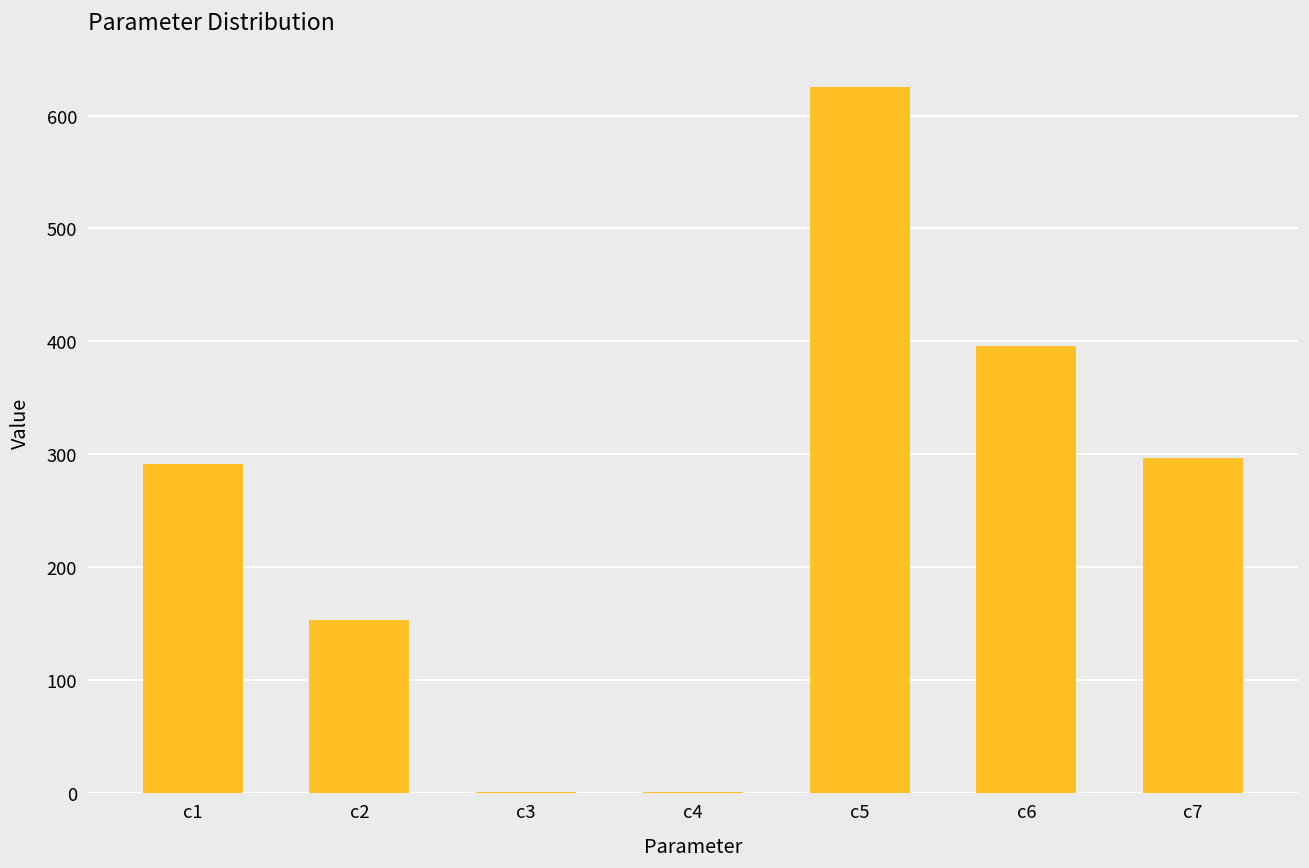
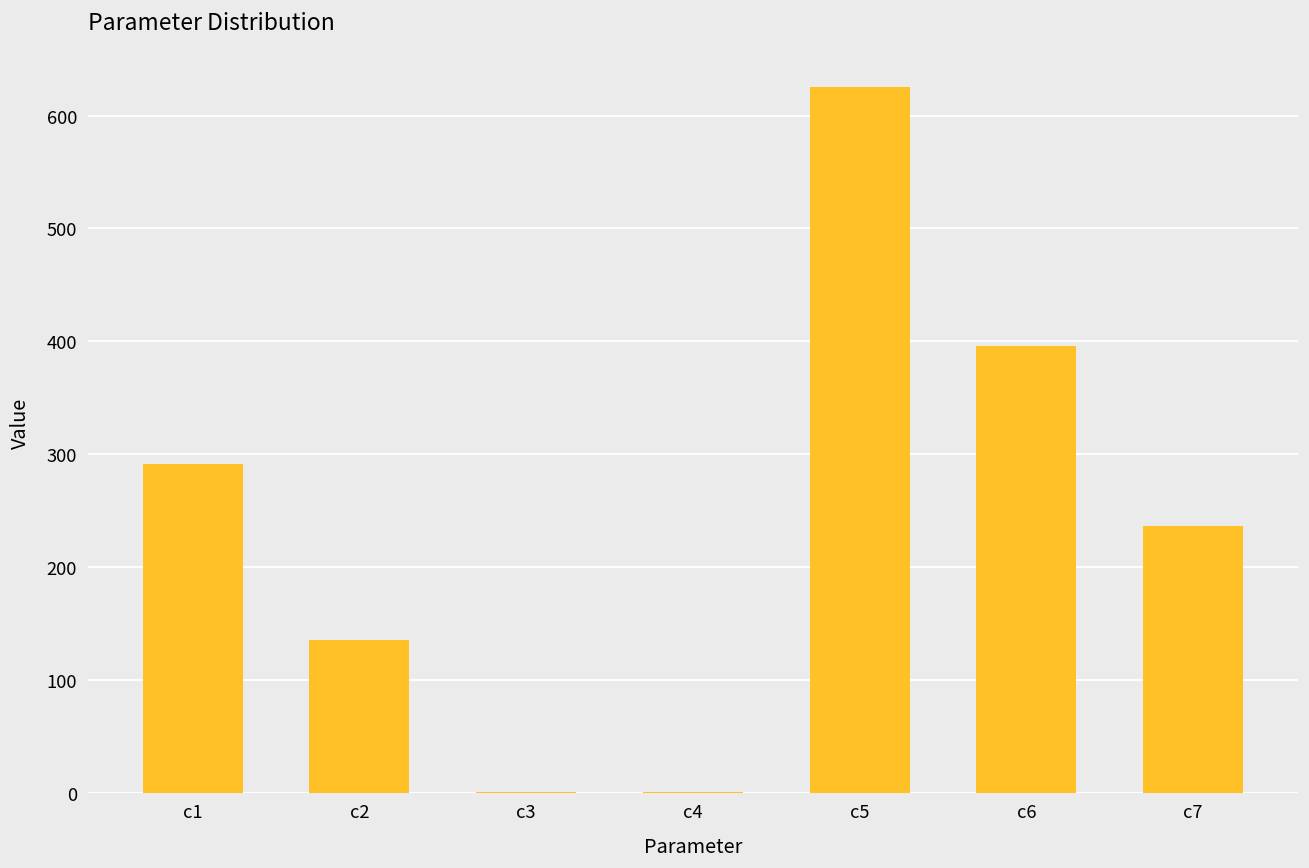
c2: 153 -> 135
c7: 296 -> 236
